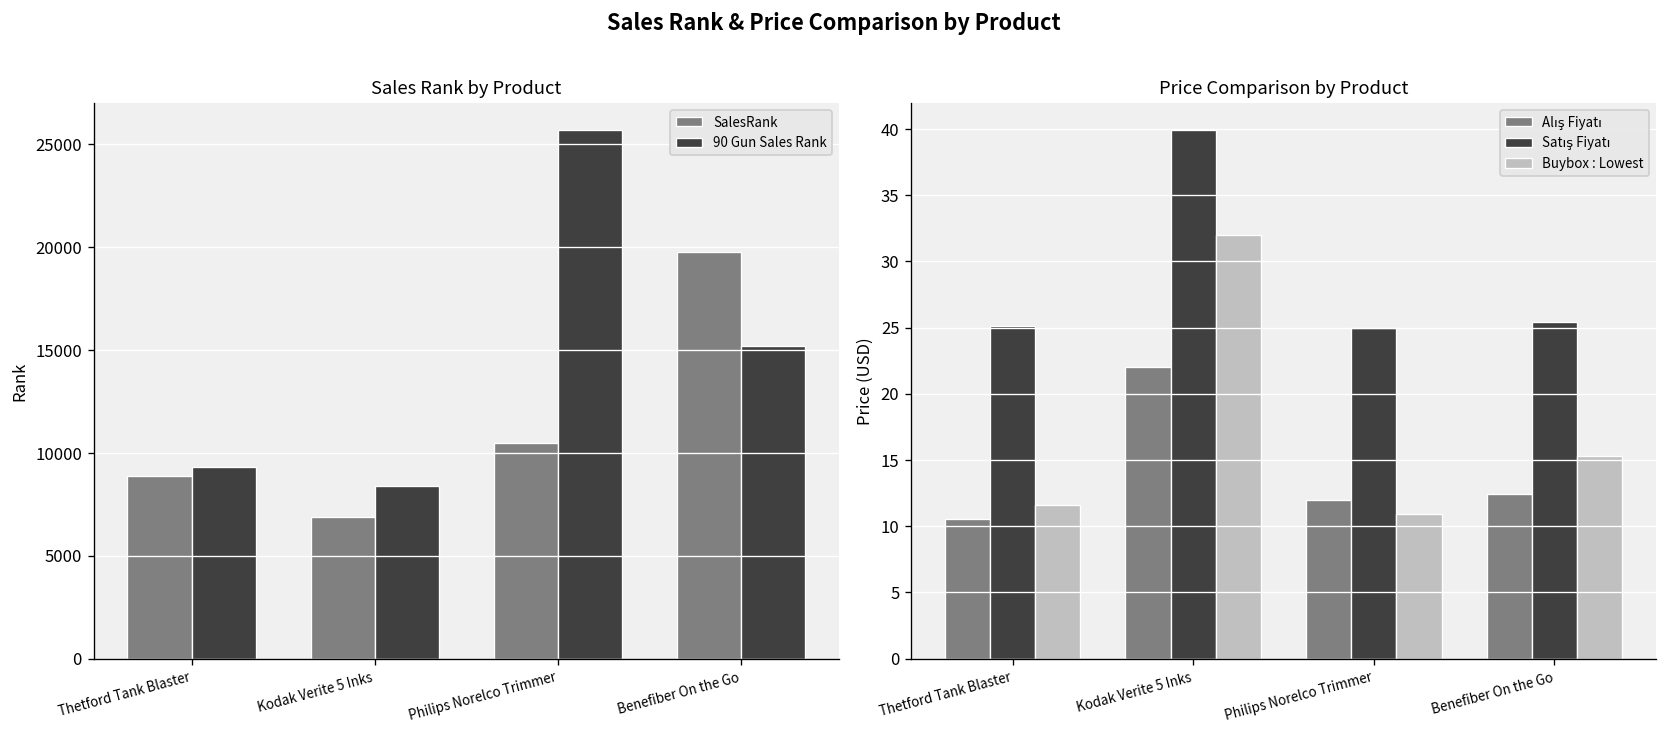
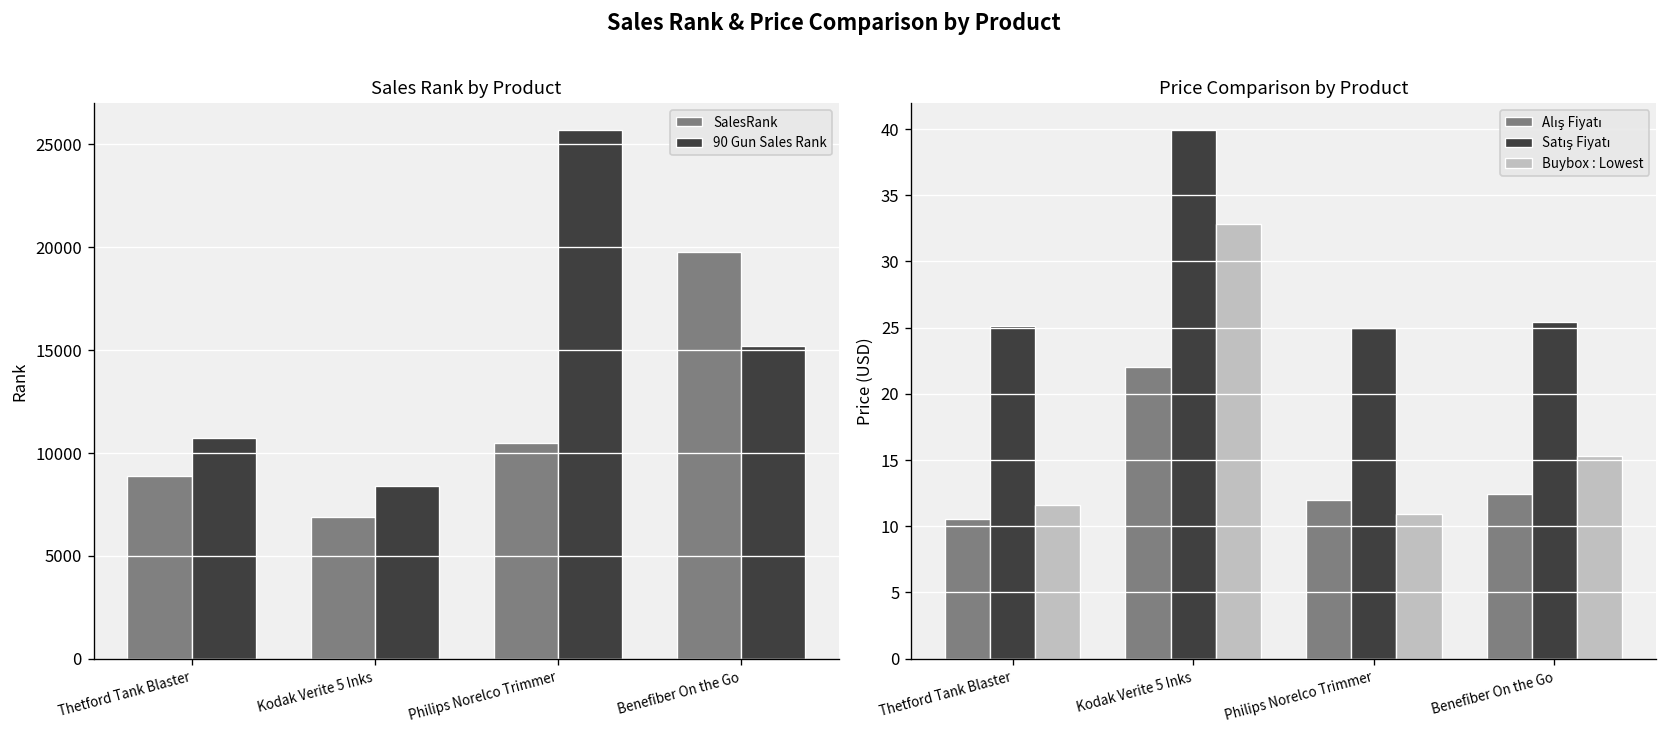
Sales Rank by Product, 90 Gun Sales Rank, Thetford Tank Blaster: 9300 -> 10700
Price Comparison by Product, Buybox : Lowest, Kodak Verite 5 Inks: 32.0 -> 32.8
